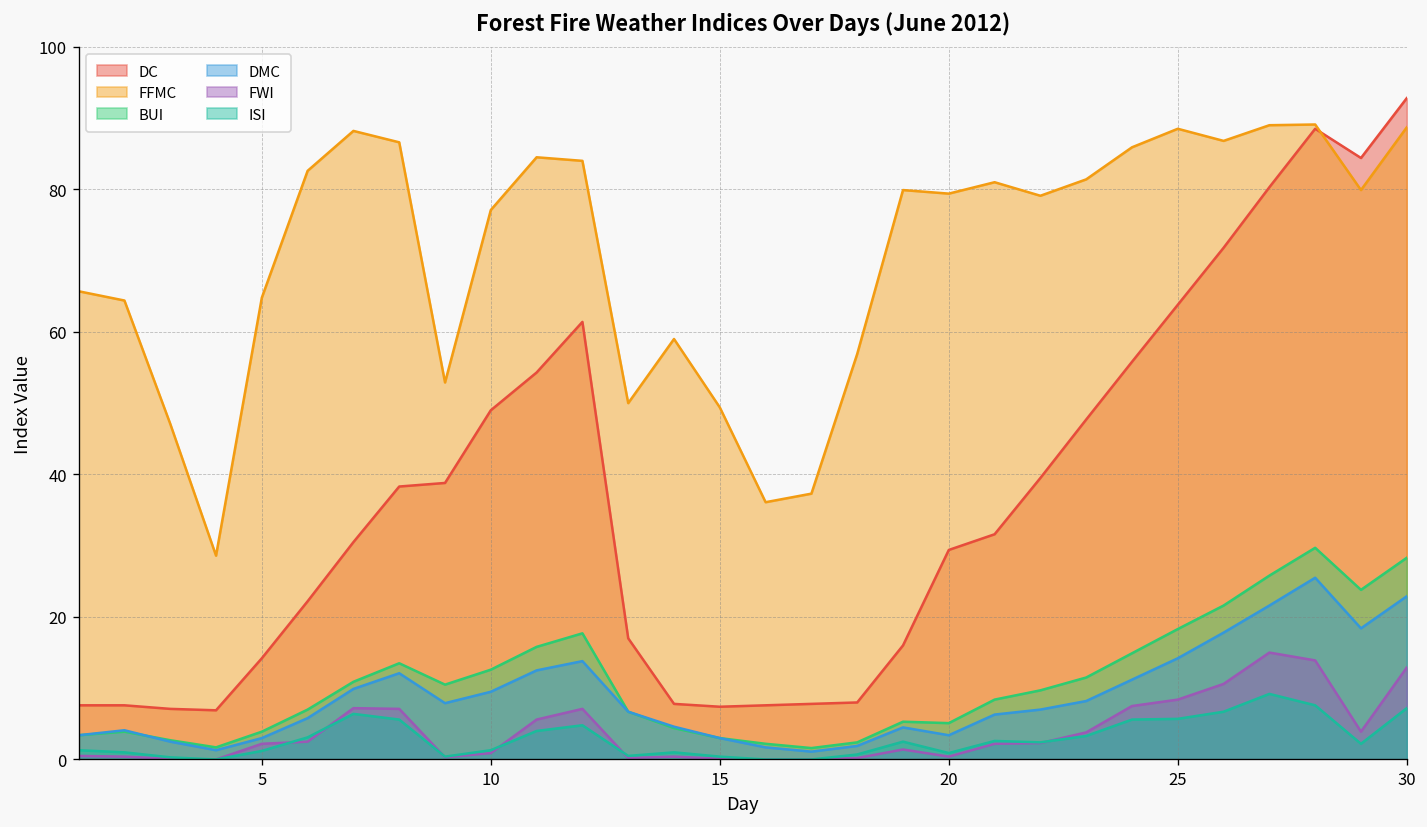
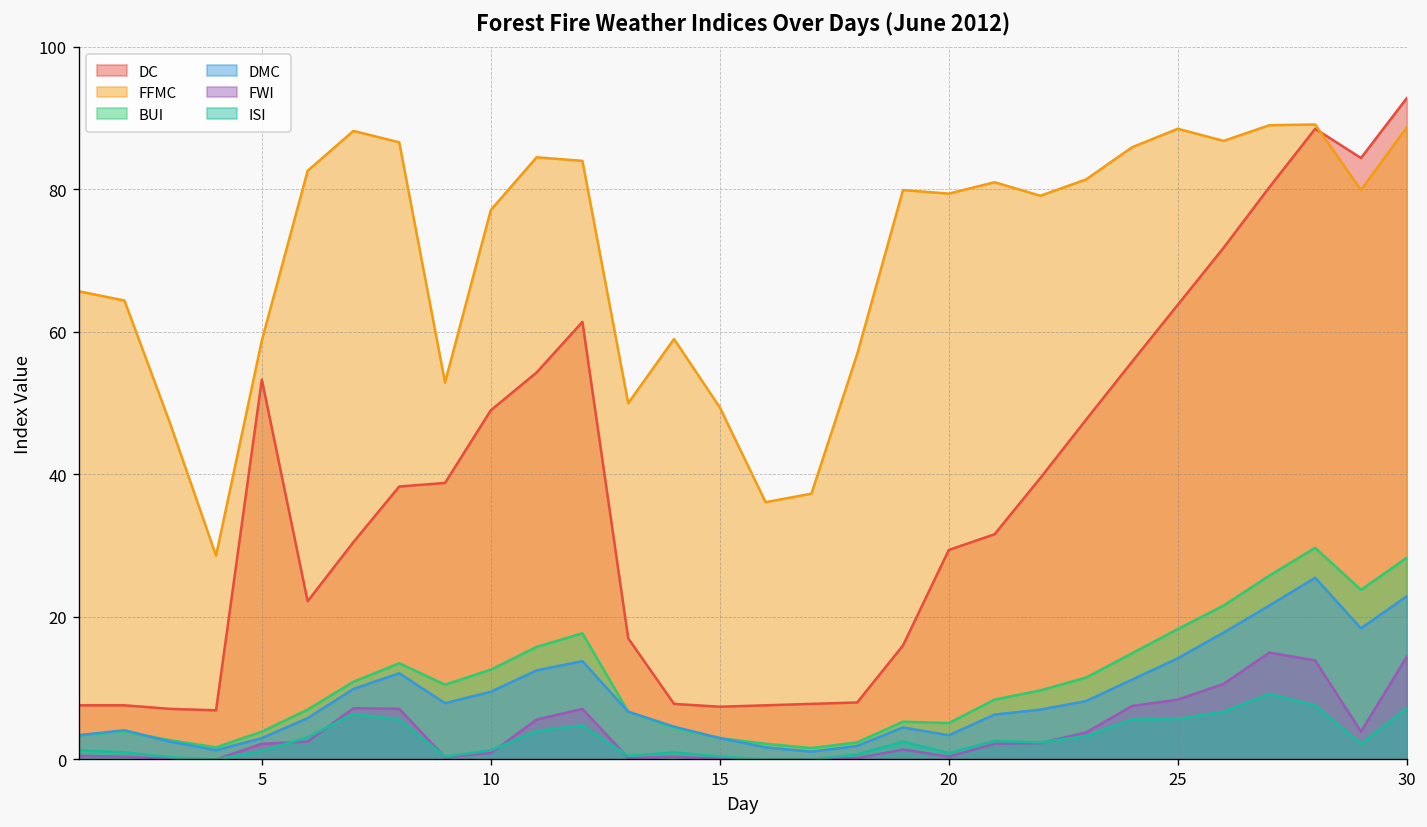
DC, 5: 14 -> 53
FFMC, 5: 65 -> 59
FWI, 30: 13 -> 14
